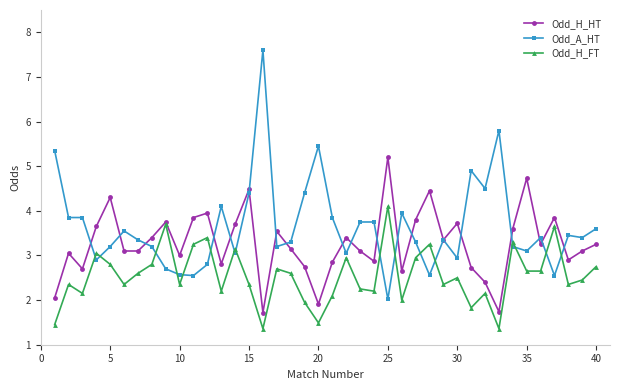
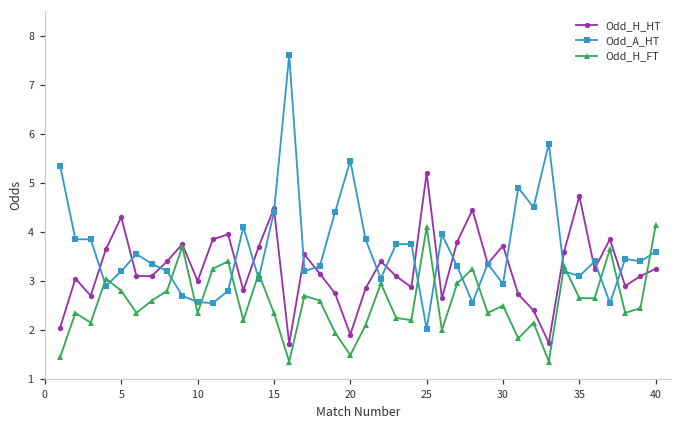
Odd_H_FT, 40: 2.8 -> 4.1
